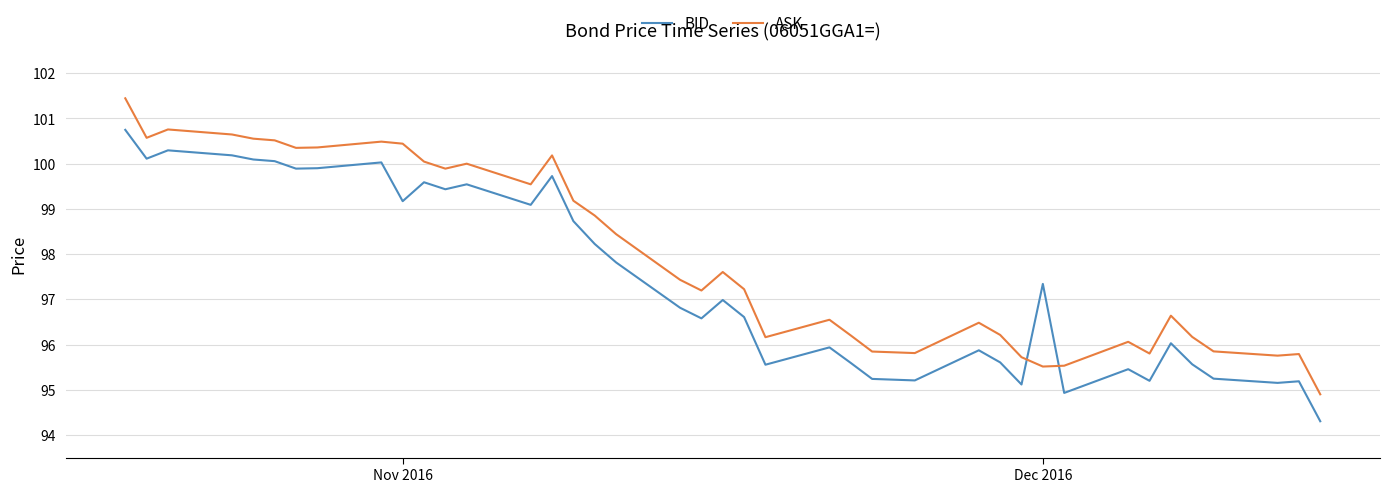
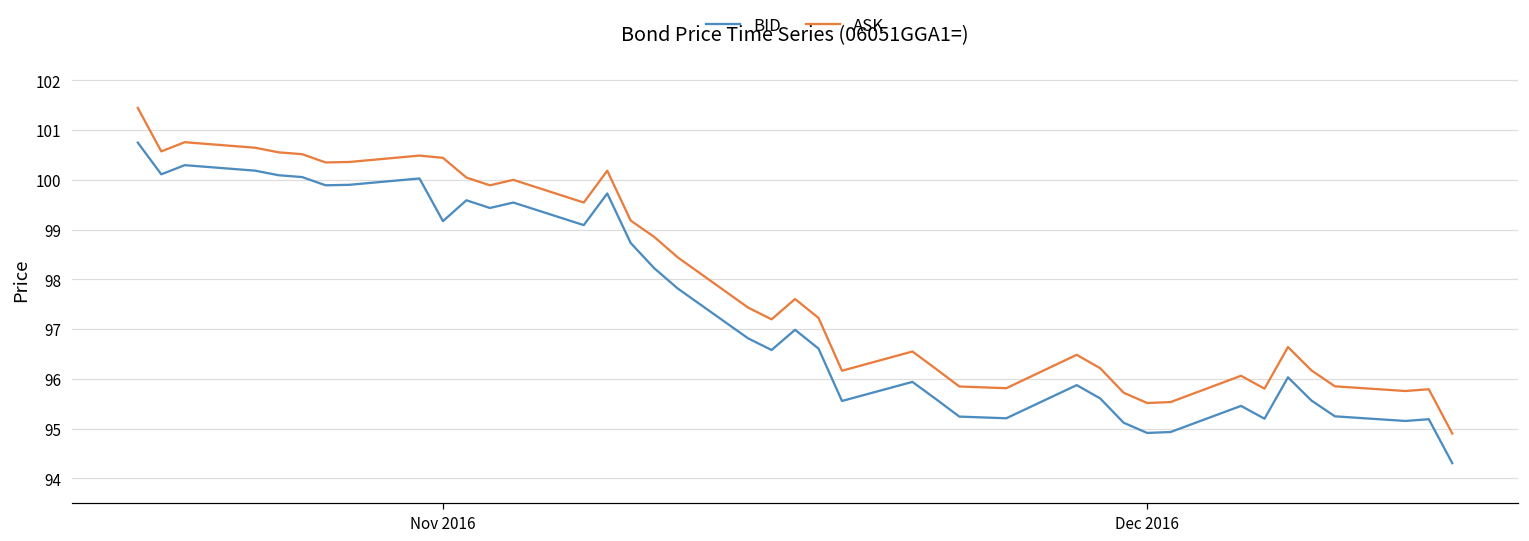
BID, Dec 2016: 97.3 -> 94.9
